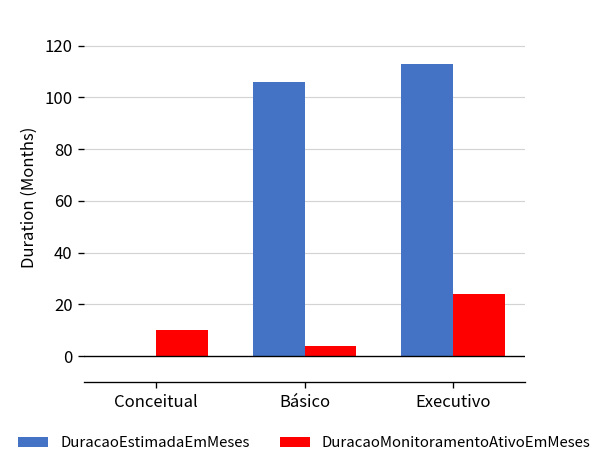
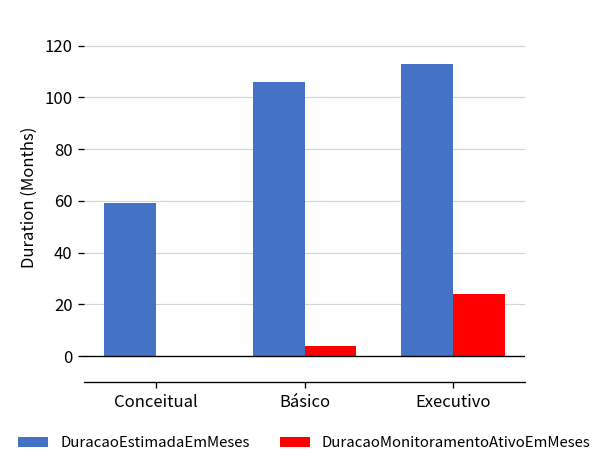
DuracaoEstimadaEmMeses, Conceitual: 0 -> 59
DuracaoMonitoramentoAtivoEmMeses, Conceitual: 10 -> 0
